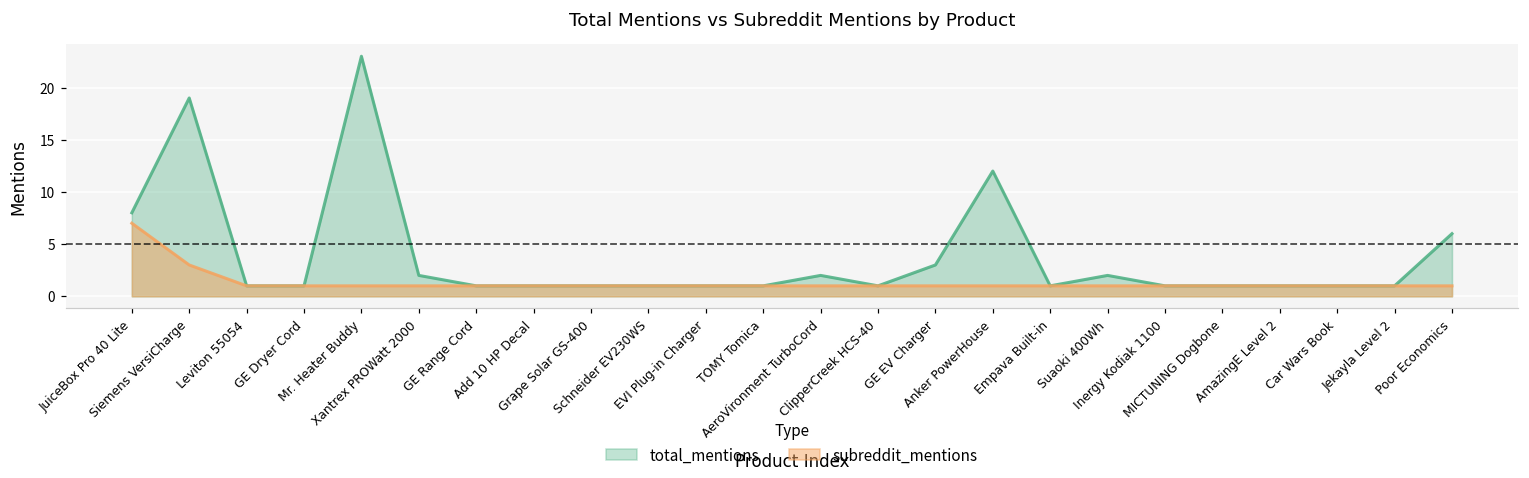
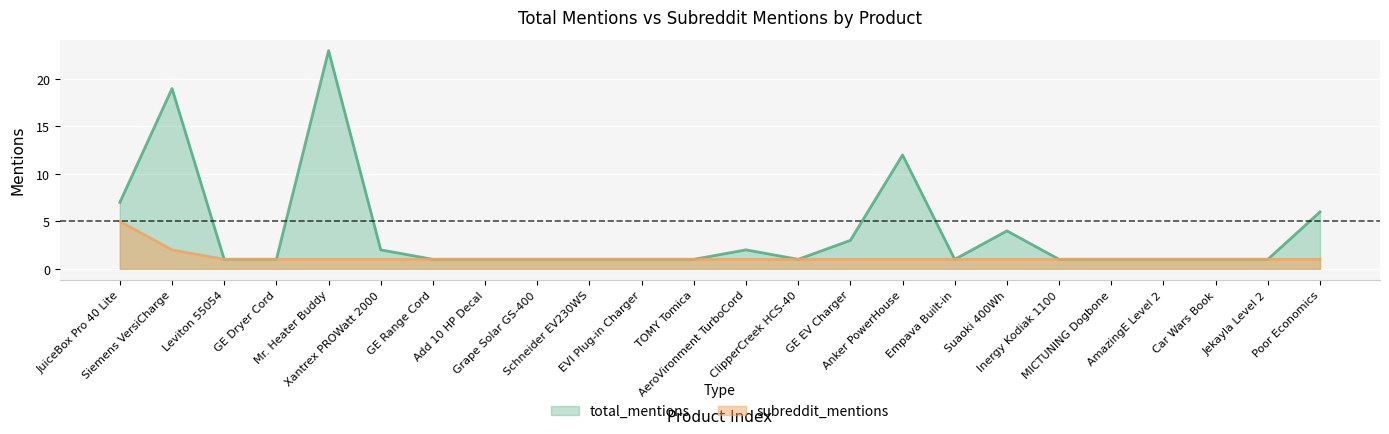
total_mentions, JuiceBox Pro 40 Lite: 8 -> 7
subreddit_mentions, JuiceBox Pro 40 Lite: 7 -> 5
subreddit_mentions, Siemens VersiCharge: 3 -> 2
total_mentions, Suaoki 400Wh: 2 -> 4
